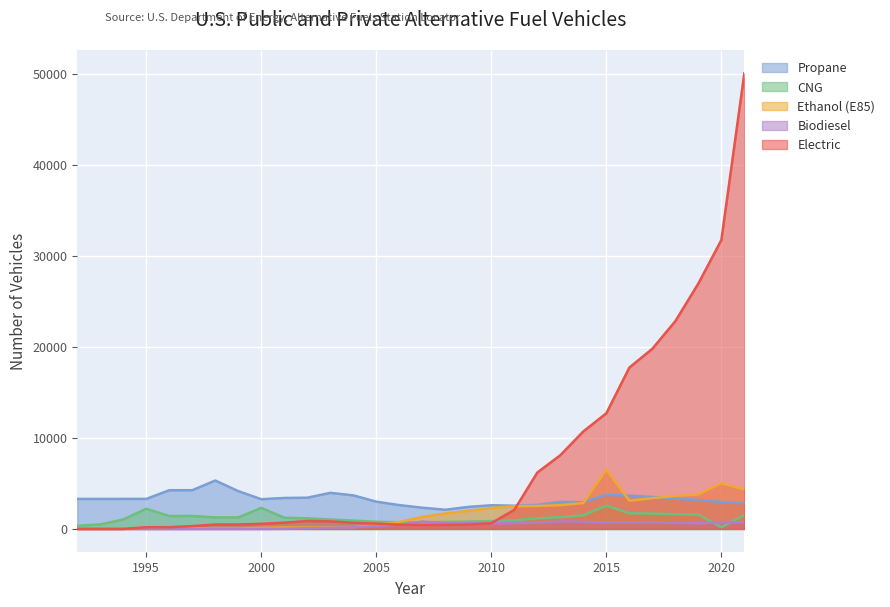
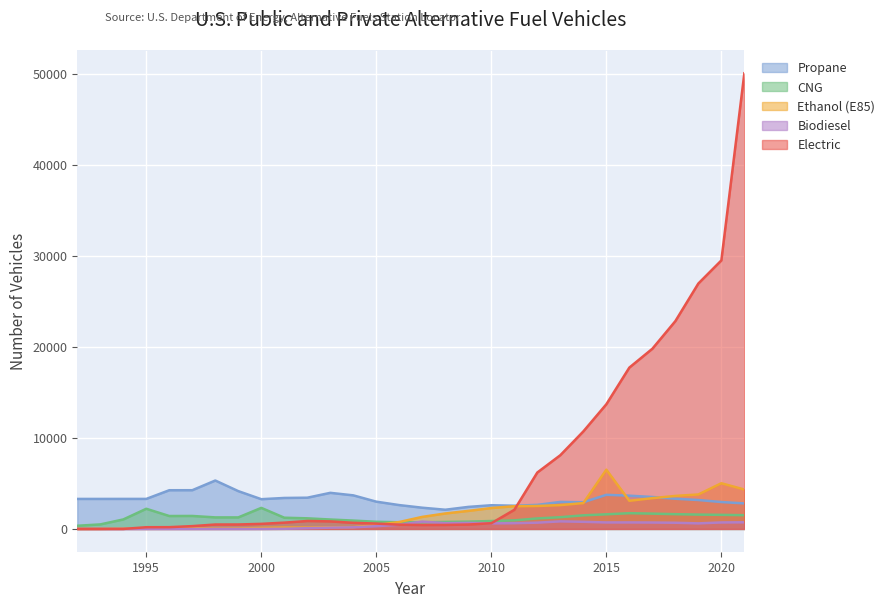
CNG, 2015: 3000 -> 2000
Electric, 2015: 13000 -> 14000
CNG, 2020: 0 -> 2000
Electric, 2020: 32000 -> 29000
